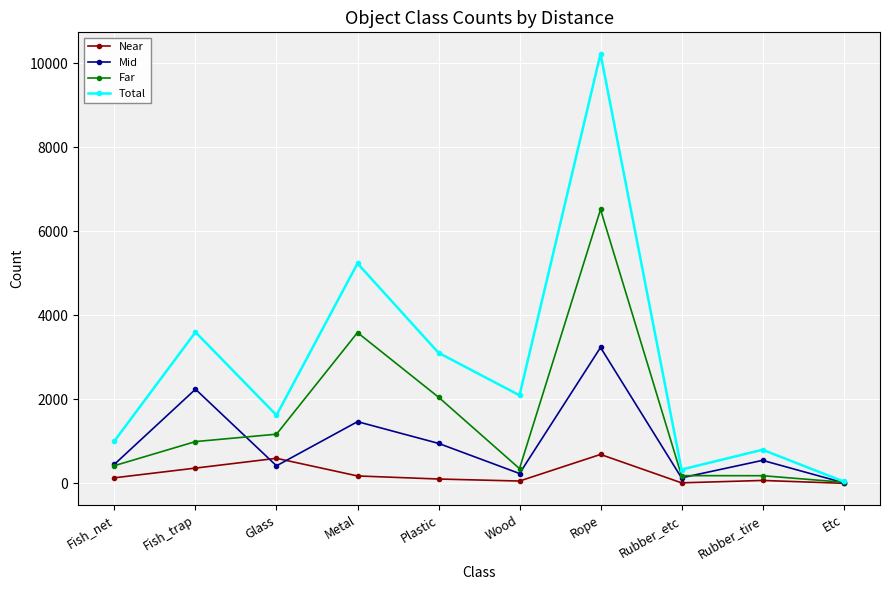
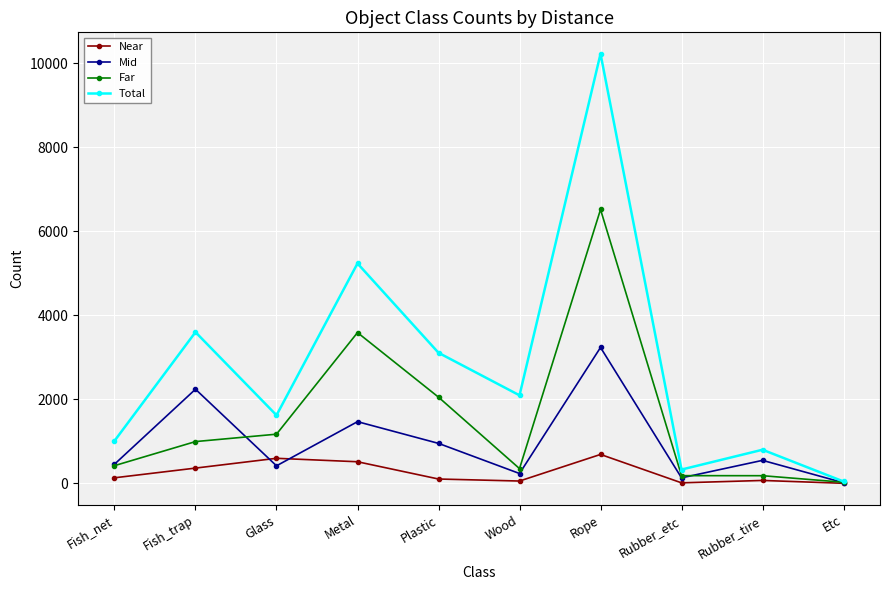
Near, Metal: 200 -> 500
